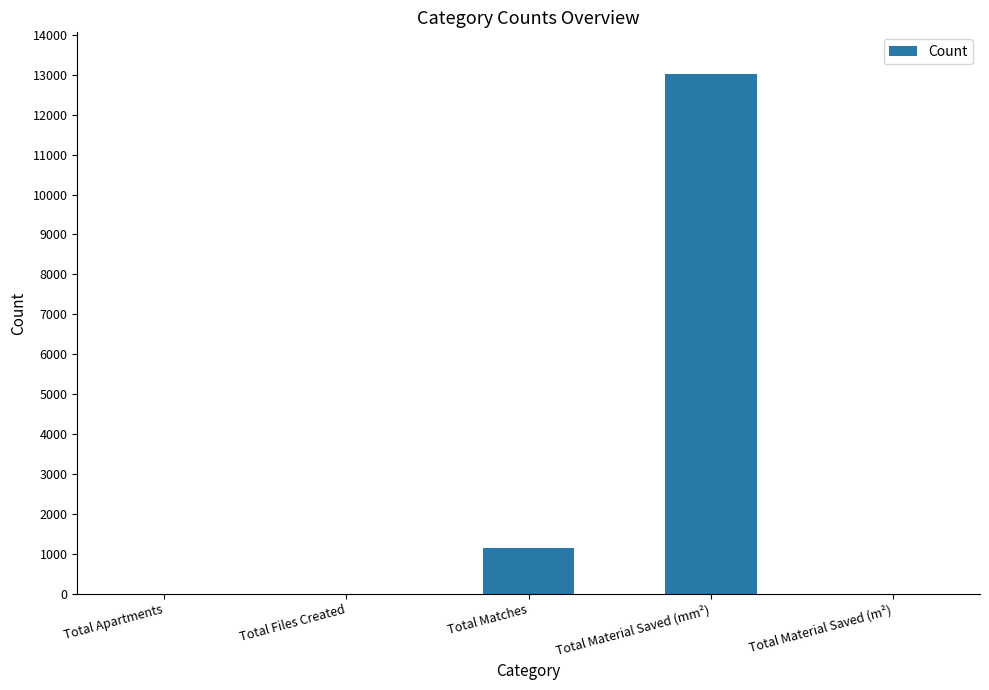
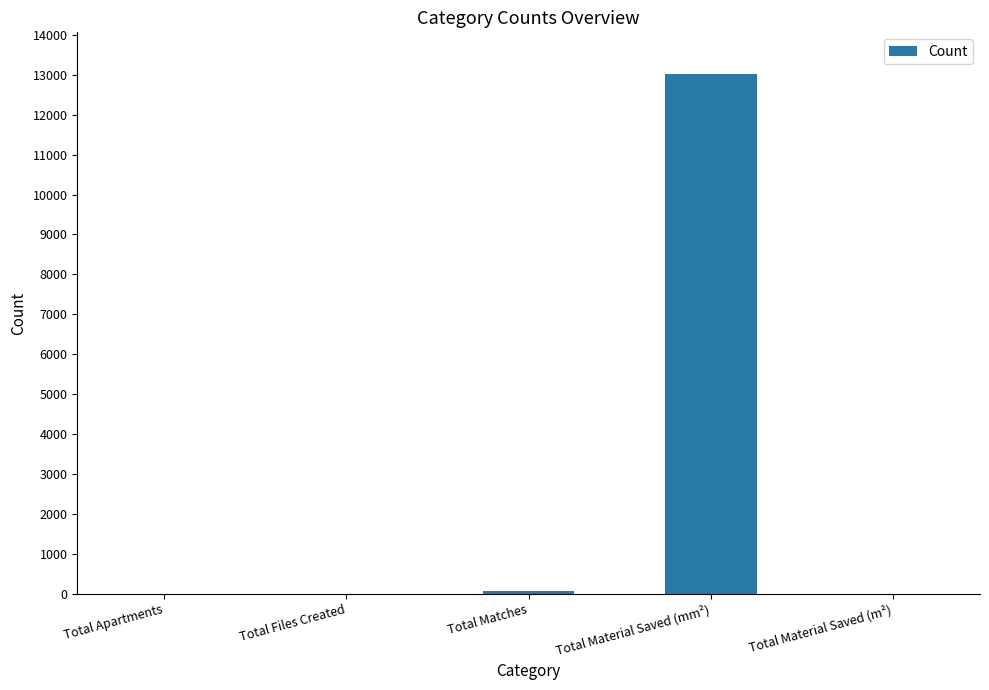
Total Matches: 1100 -> 100
